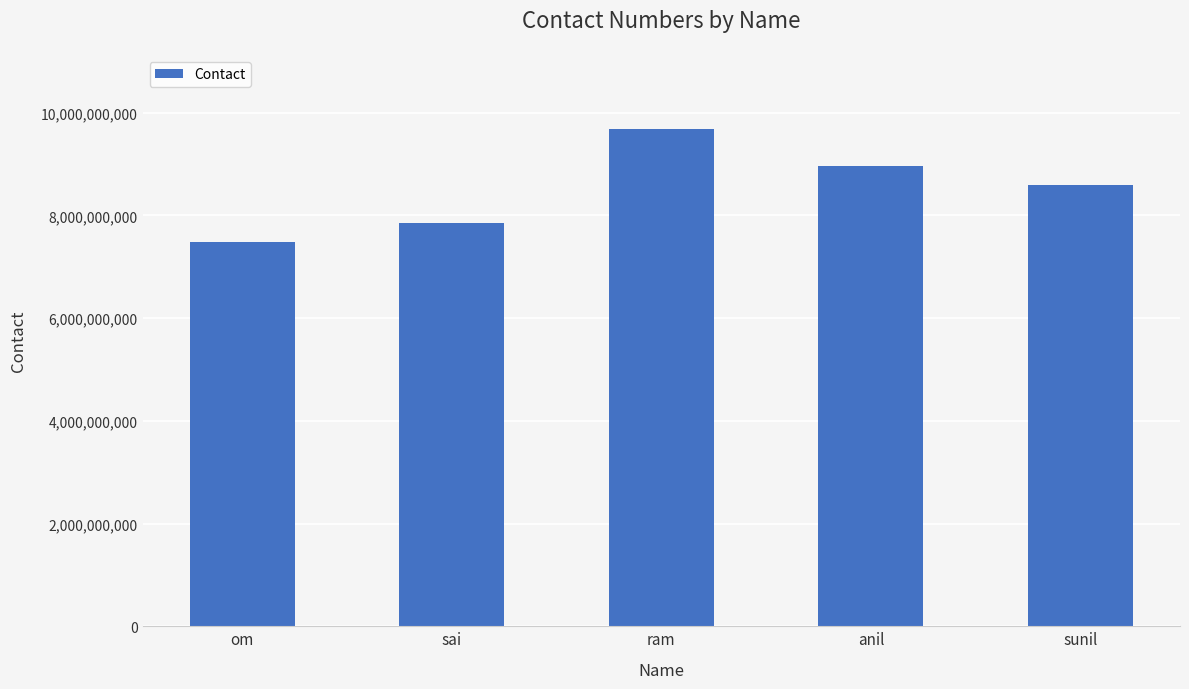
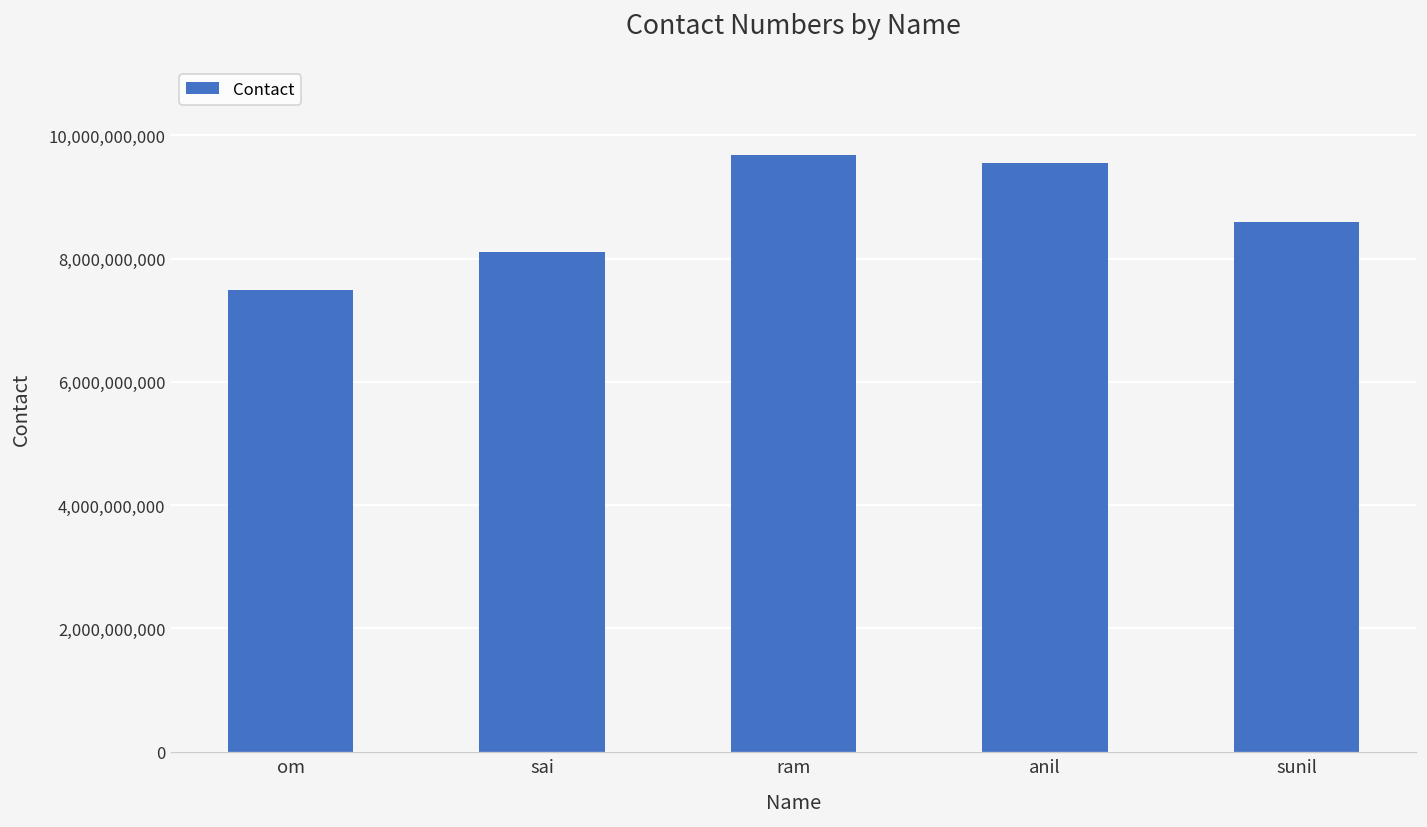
sai: 7,800,000,000 -> 8,100,000,000
anil: 9,000,000,000 -> 9,600,000,000
